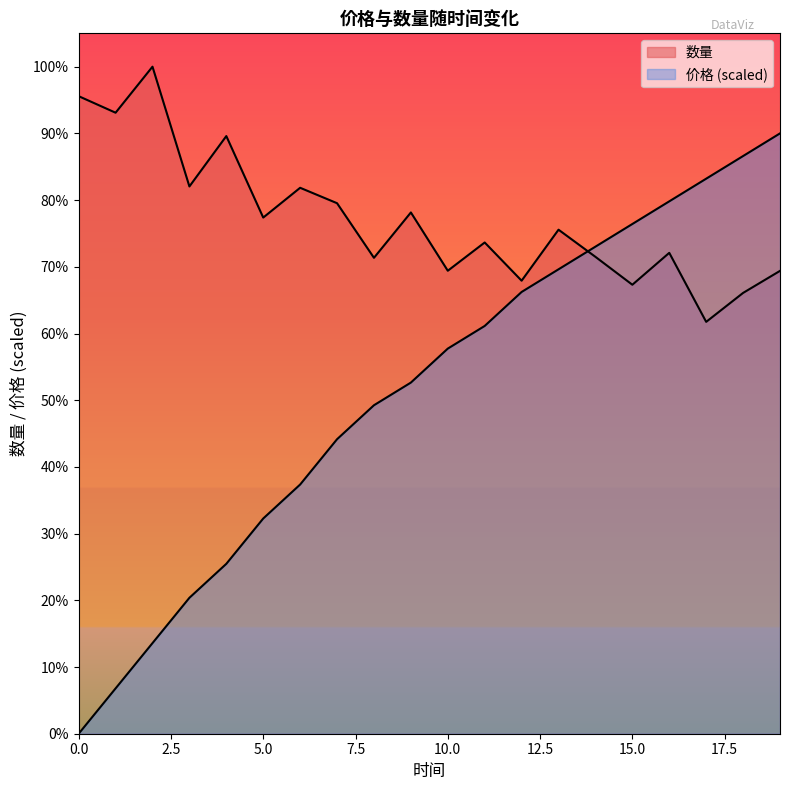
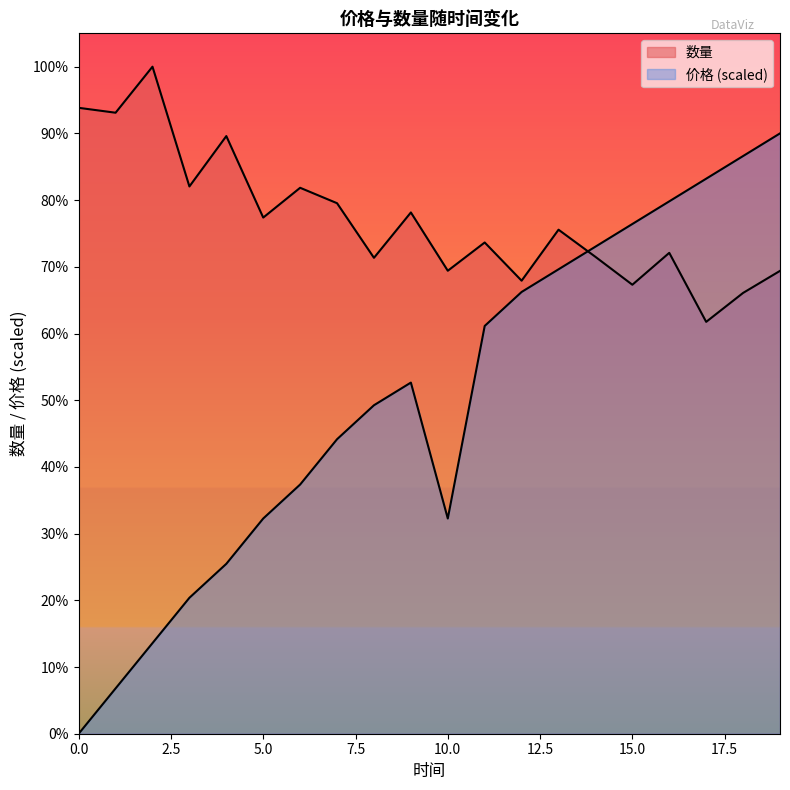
数量, 0.0: 96% -> 94%
价格 (scaled), 10.0: 58% -> 32%
